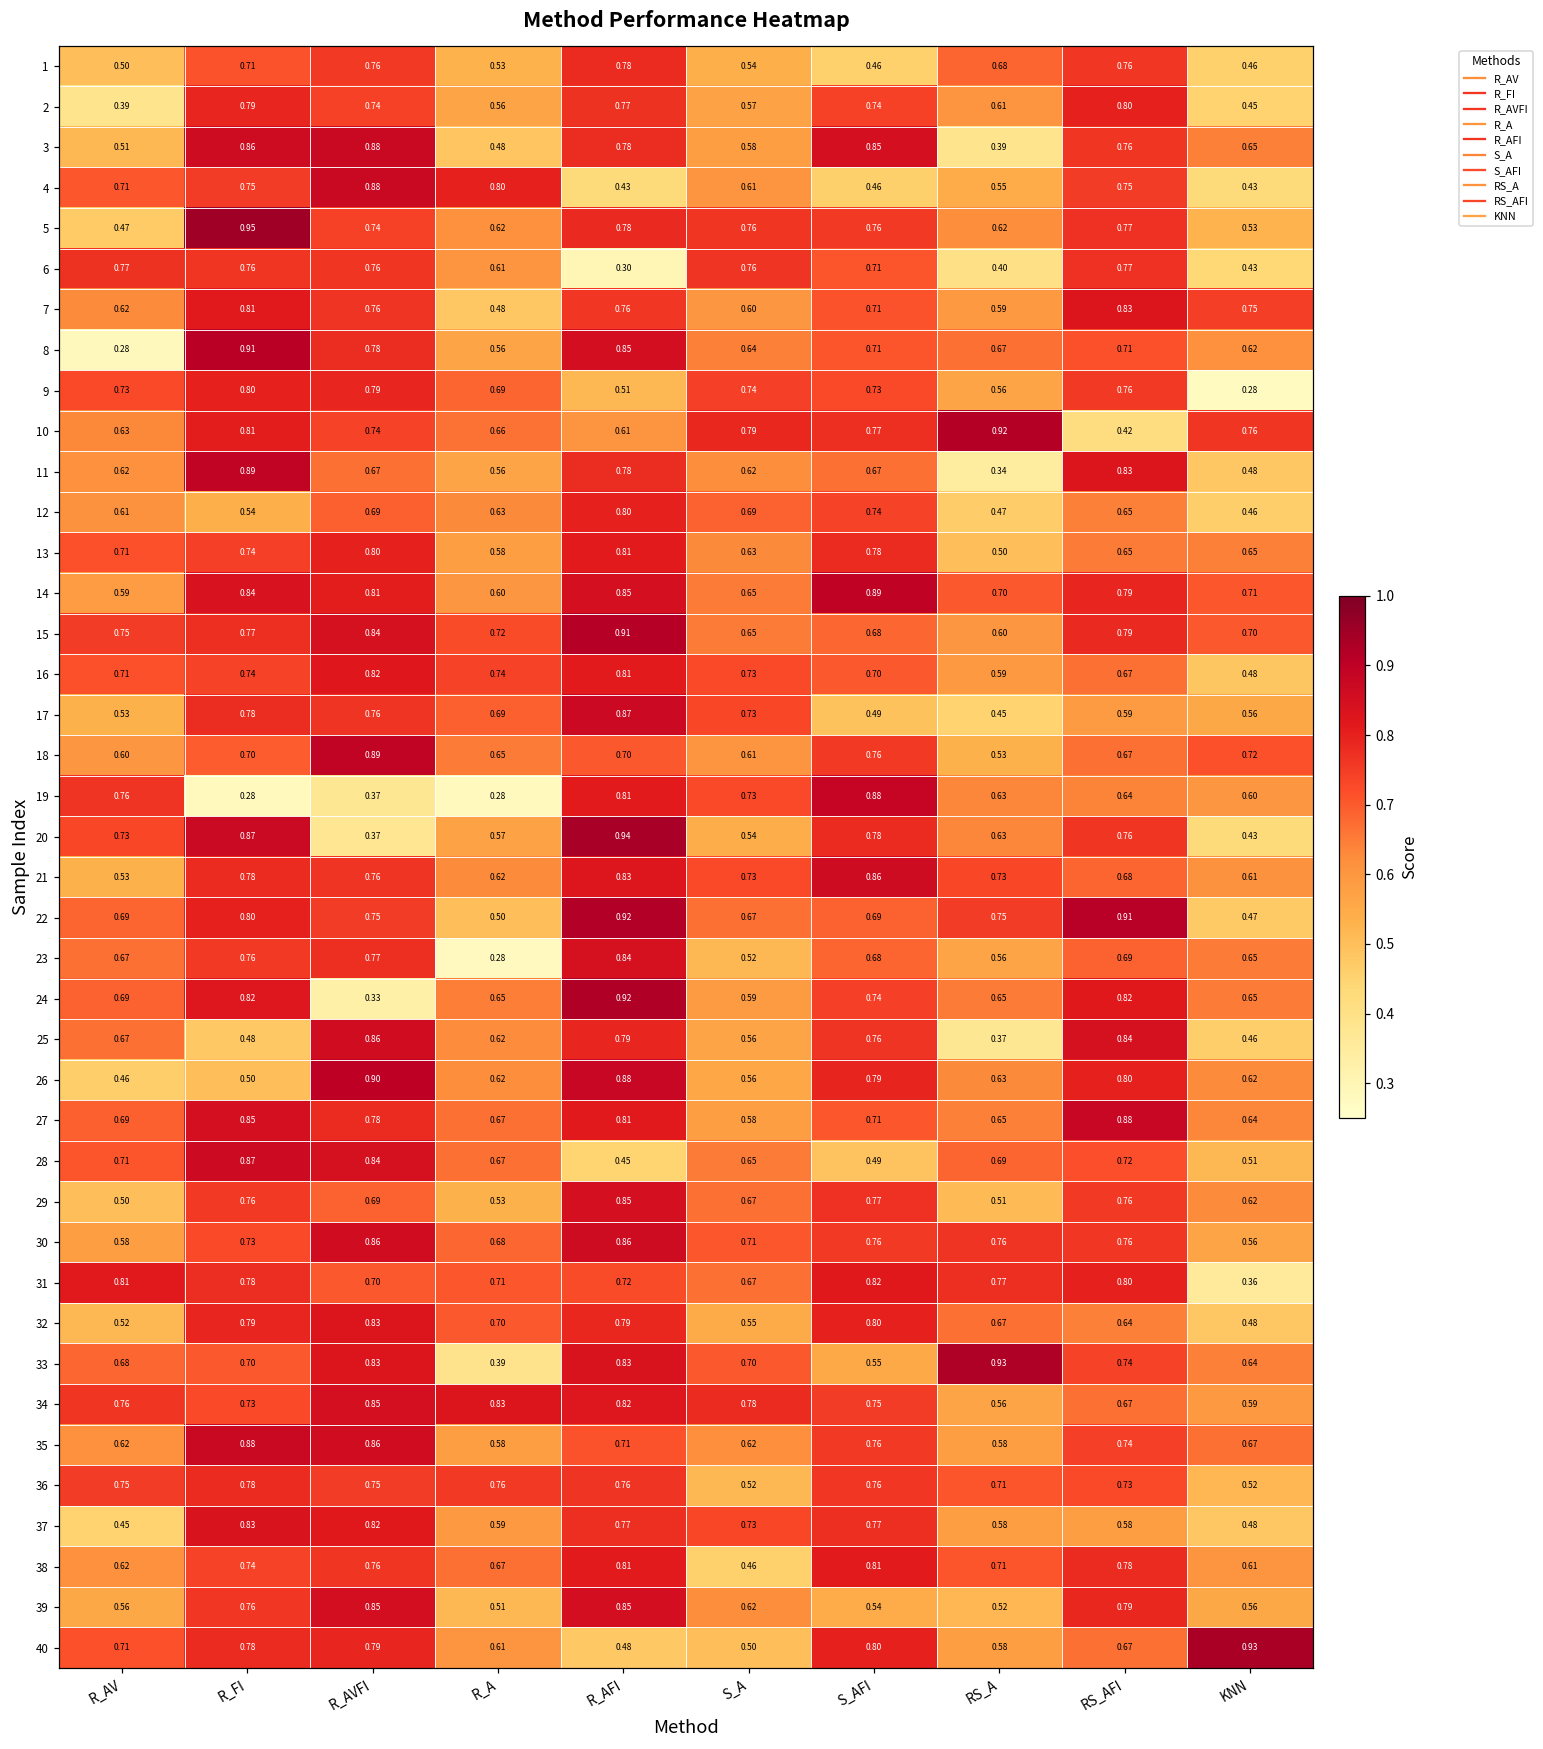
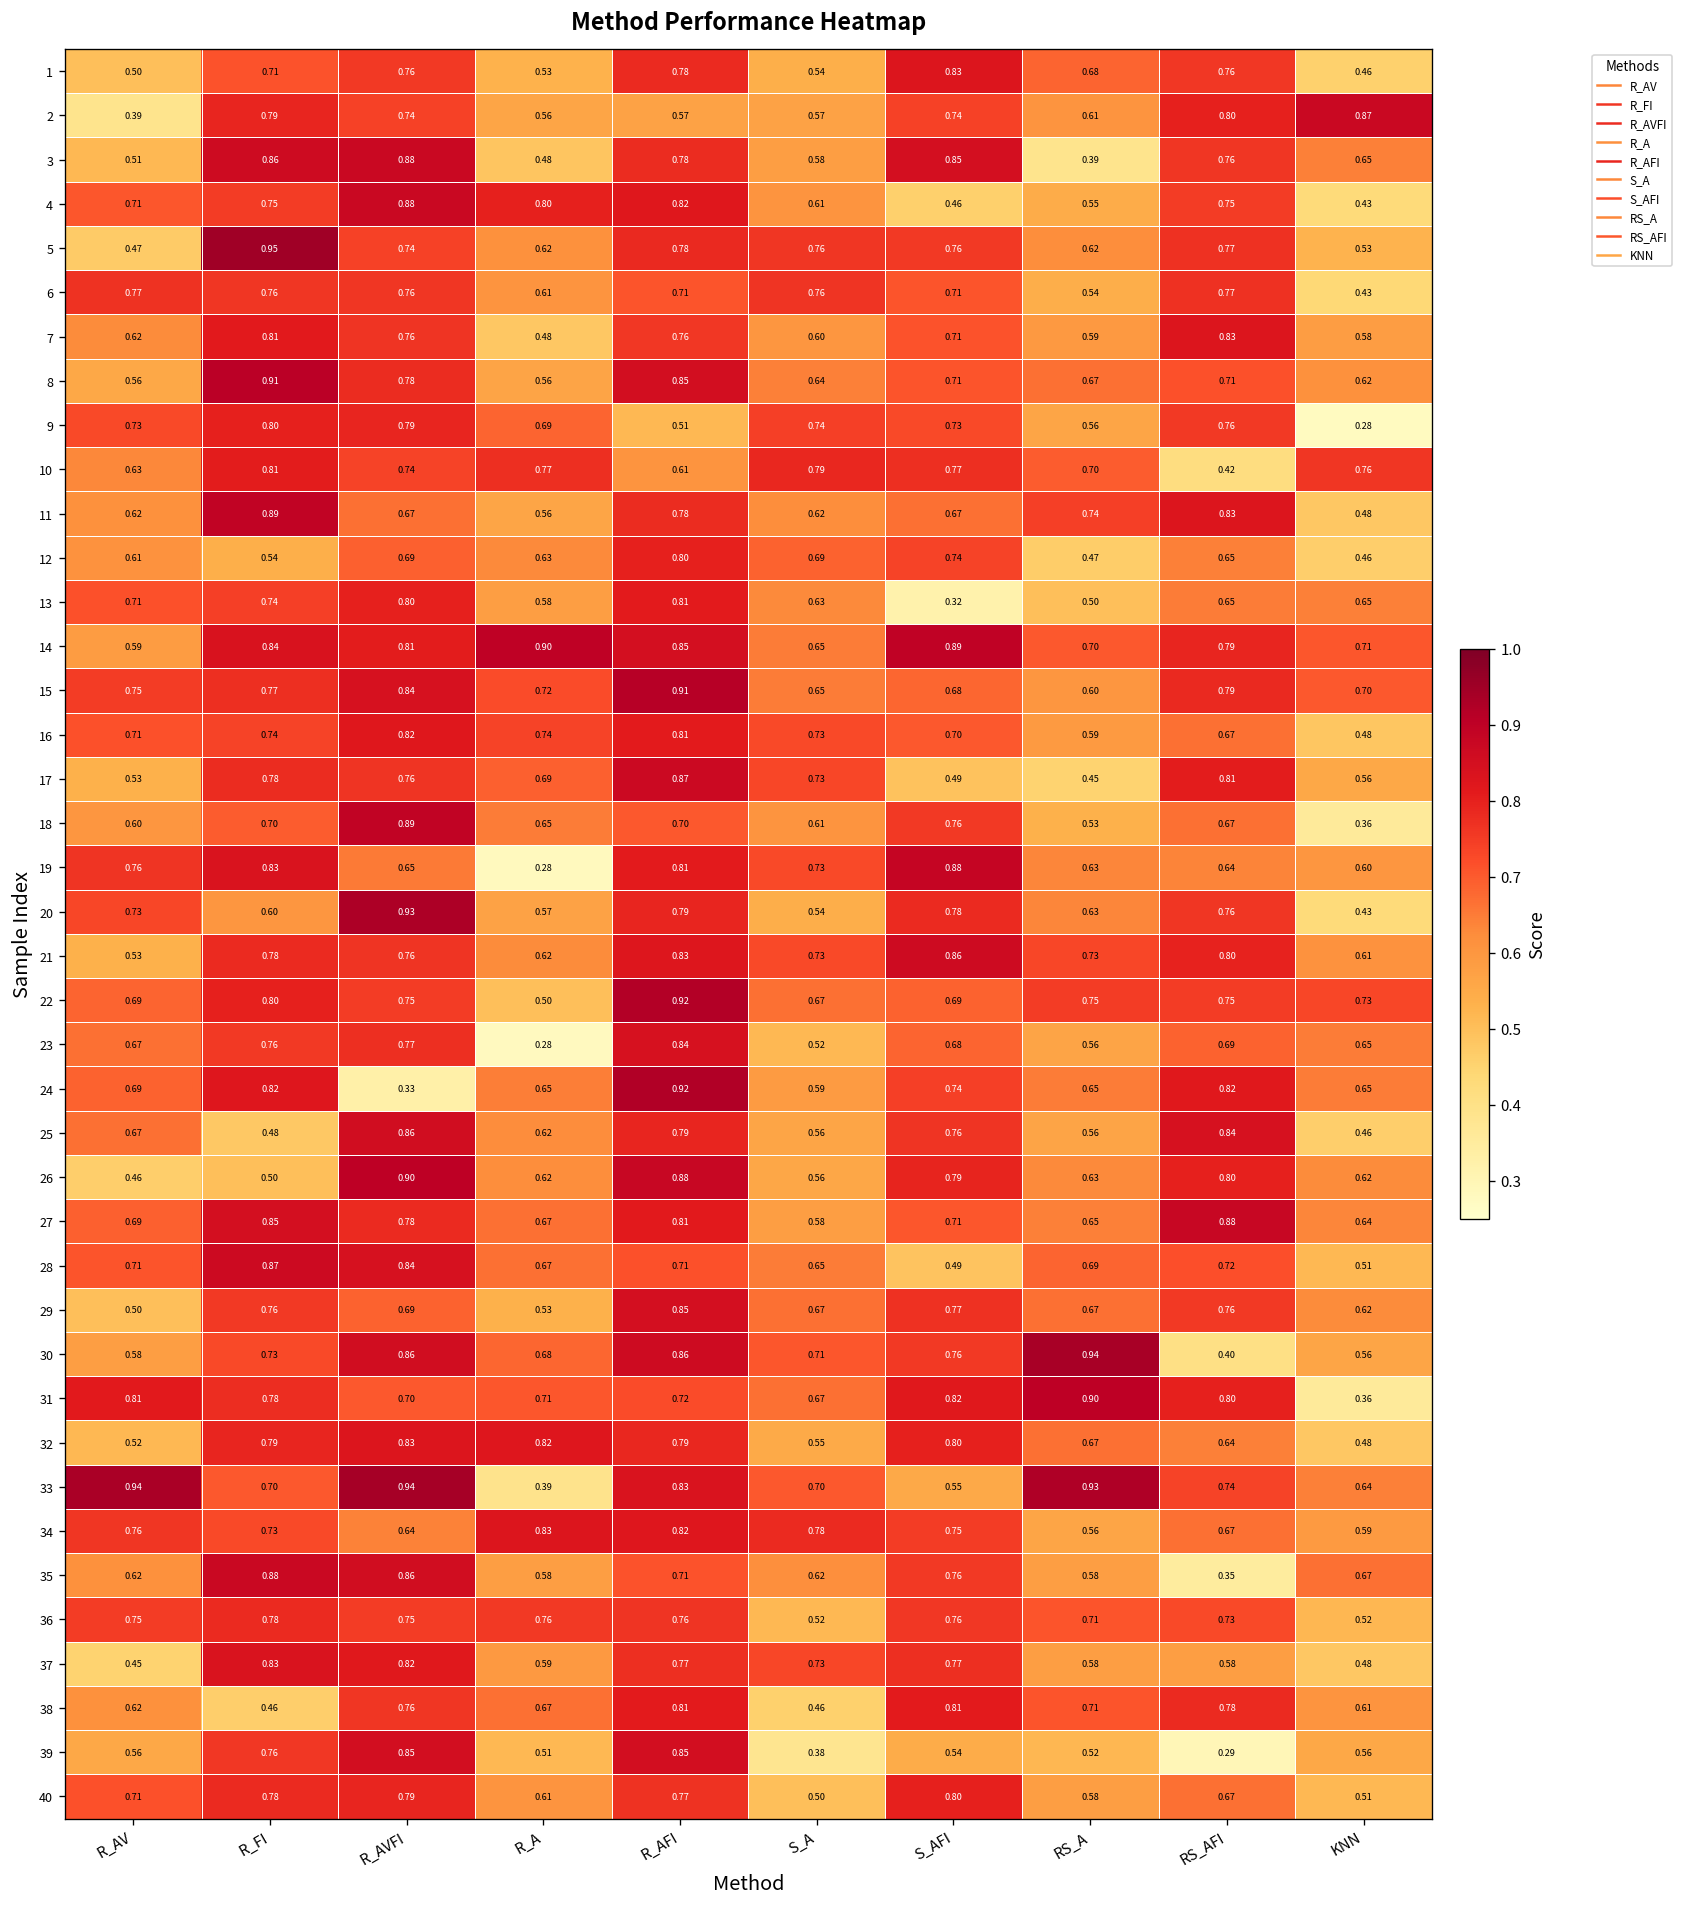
1, S_AFI: 0.46 -> 0.83
2, R_AFI: 0.77 -> 0.57
2, KNN: 0.45 -> 0.87
4, R_AFI: 0.43 -> 0.82
6, R_AFI: 0.30 -> 0.71
6, RS_A: 0.40 -> 0.54
7, KNN: 0.75 -> 0.58
8, R_AV: 0.28 -> 0.56
10, R_A: 0.66 -> 0.77
10, RS_A: 0.92 -> 0.70
11, RS_A: 0.34 -> 0.74
13, S_AFI: 0.78 -> 0.32
14, R_A: 0.60 -> 0.90
17, RS_AFI: 0.59 -> 0.81
18, KNN: 0.72 -> 0.36
19, R_FI: 0.28 -> 0.83
19, R_AVFI: 0.37 -> 0.65
20, R_FI: 0.87 -> 0.60
20, R_AVFI: 0.37 -> 0.93
20, R_AFI: 0.94 -> 0.79
21, RS_AFI: 0.68 -> 0.80
22, RS_AFI: 0.91 -> 0.75
22, KNN: 0.47 -> 0.73
25, RS_A: 0.37 -> 0.56
28, R_AFI: 0.45 -> 0.71
29, RS_A: 0.51 -> 0.67
30, RS_A: 0.76 -> 0.94
30, RS_AFI: 0.76 -> 0.40
31, RS_A: 0.77 -> 0.90
32, R_A: 0.70 -> 0.82
33, R_AV: 0.68 -> 0.94
33, R_AVFI: 0.83 -> 0.94
34, R_AVFI: 0.85 -> 0.64
35, RS_AFI: 0.74 -> 0.35
38, R_FI: 0.74 -> 0.46
39, S_A: 0.62 -> 0.38
39, RS_AFI: 0.79 -> 0.29
40, R_AFI: 0.48 -> 0.77
40, KNN: 0.93 -> 0.51
